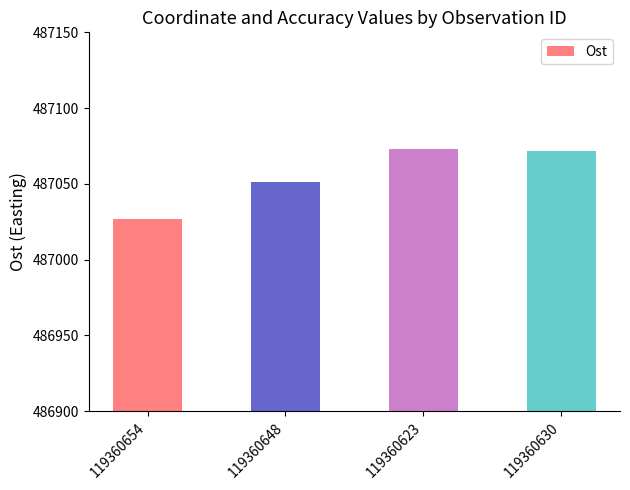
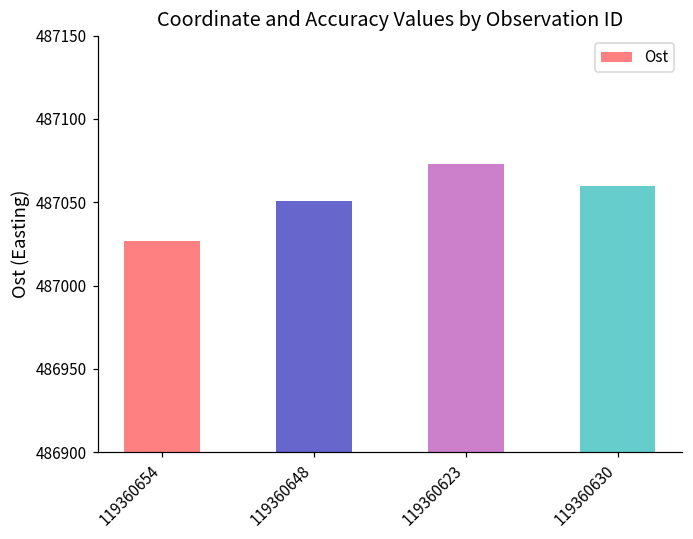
119360630: 487072 -> 487060
